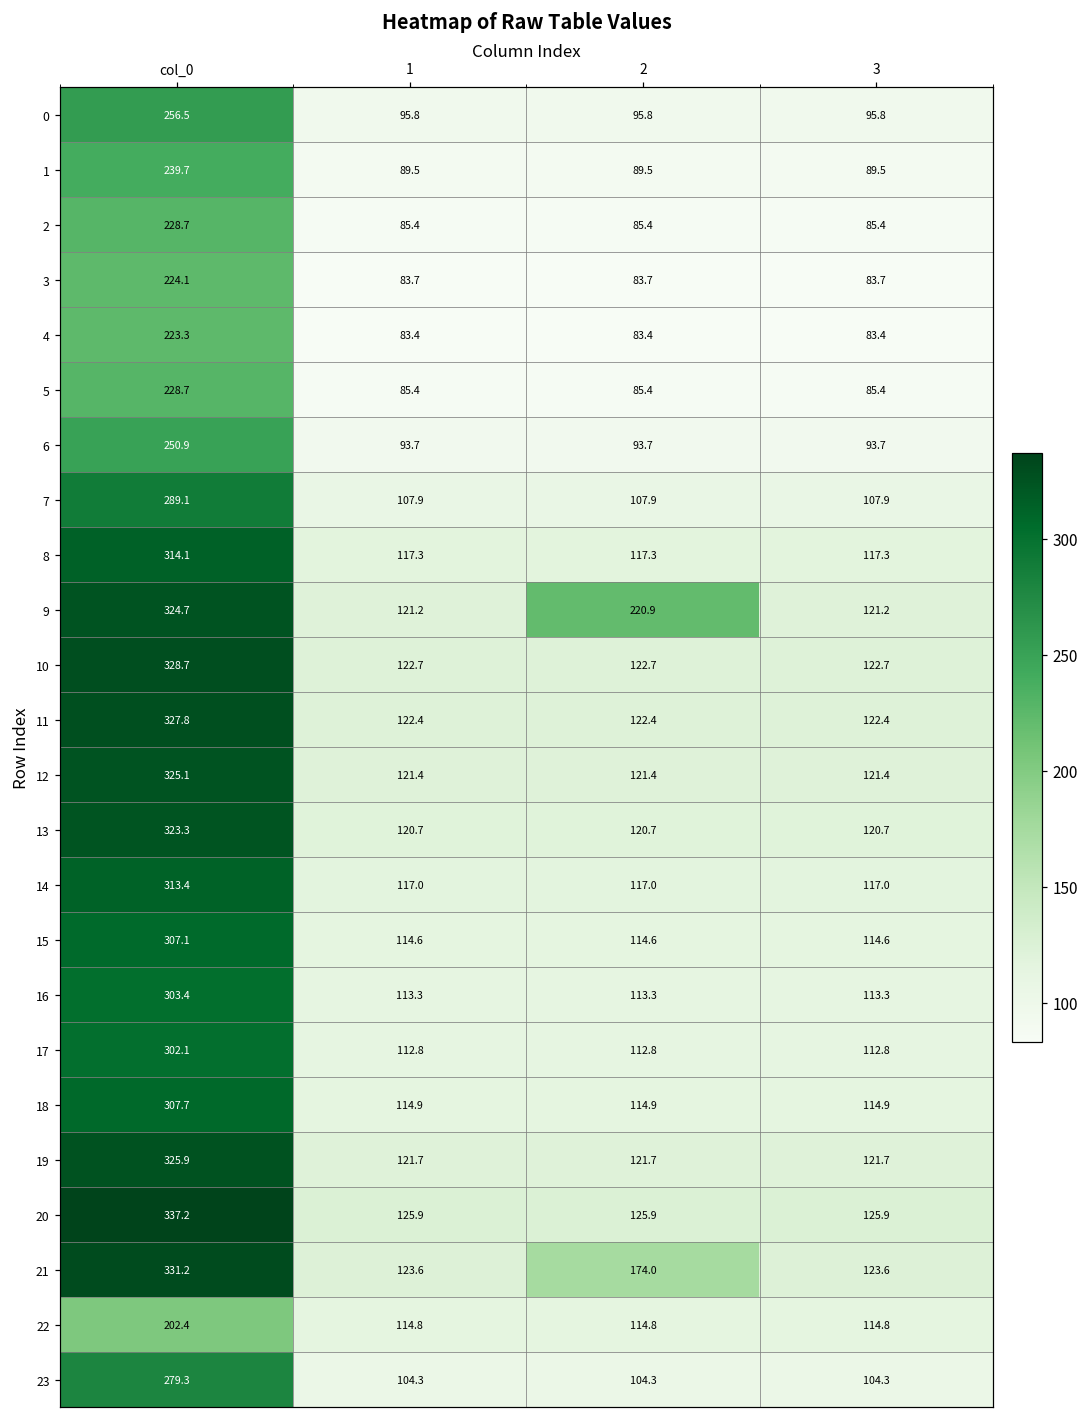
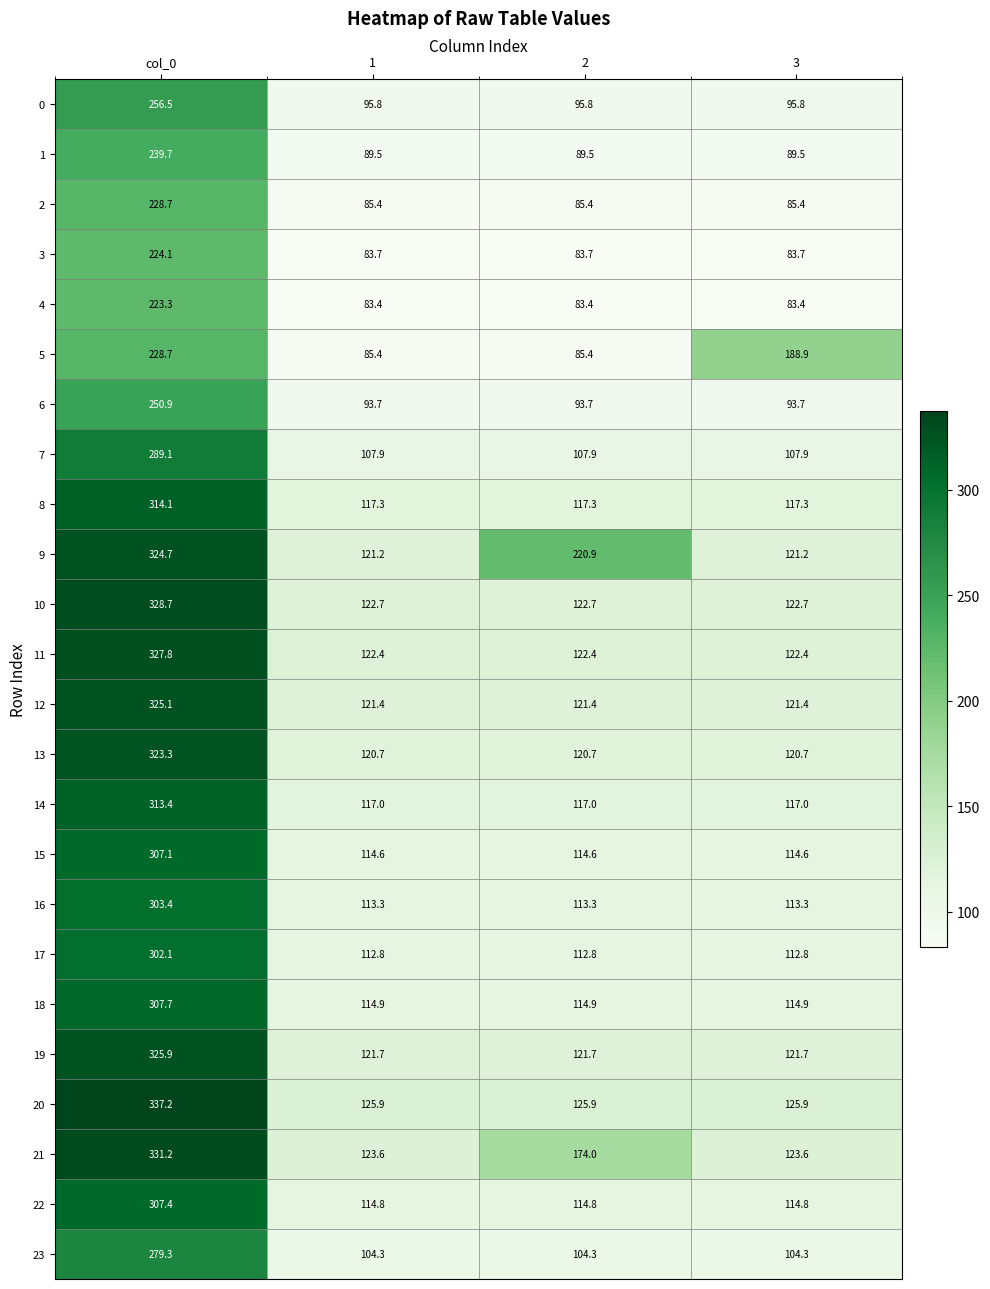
5, 3: 85.4 -> 188.9
22, col_0: 202.4 -> 307.4
